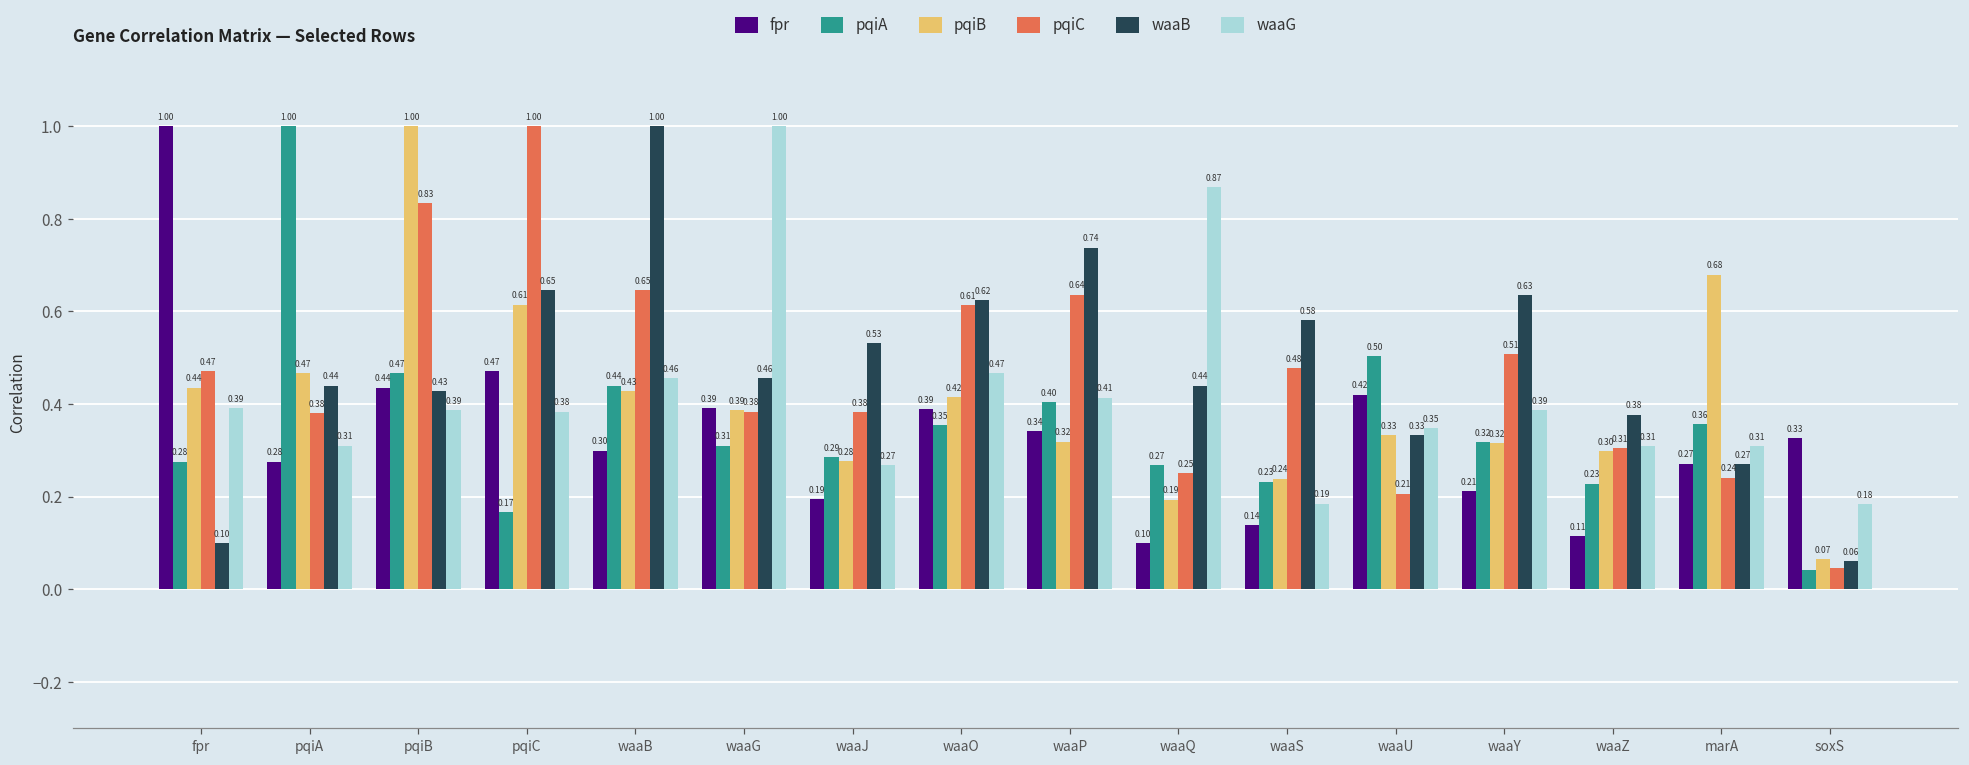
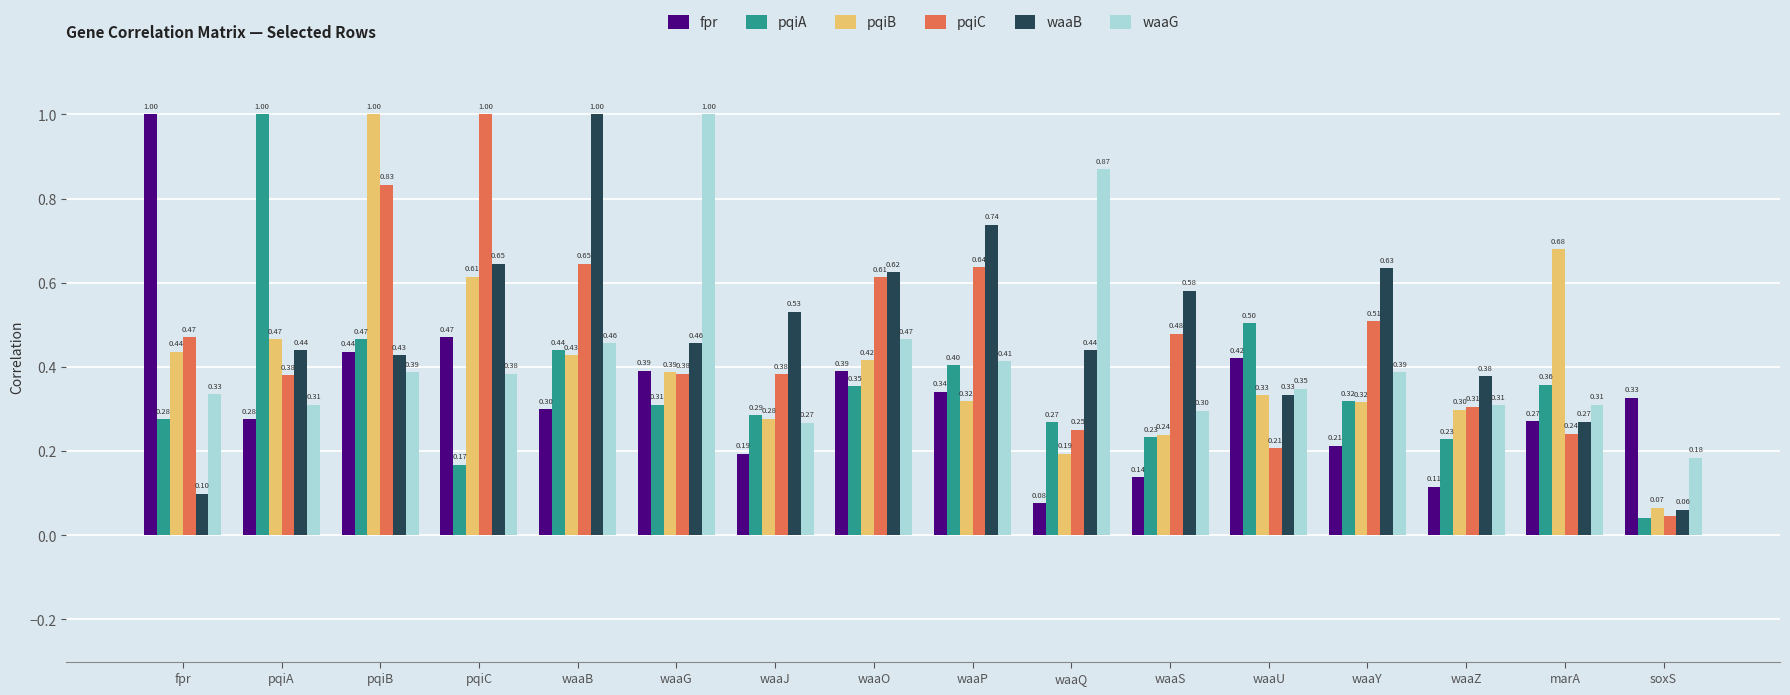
waaG, fpr: 0.39 -> 0.33
fpr, waaQ: 0.10 -> 0.08
waaG, waaS: 0.19 -> 0.30
